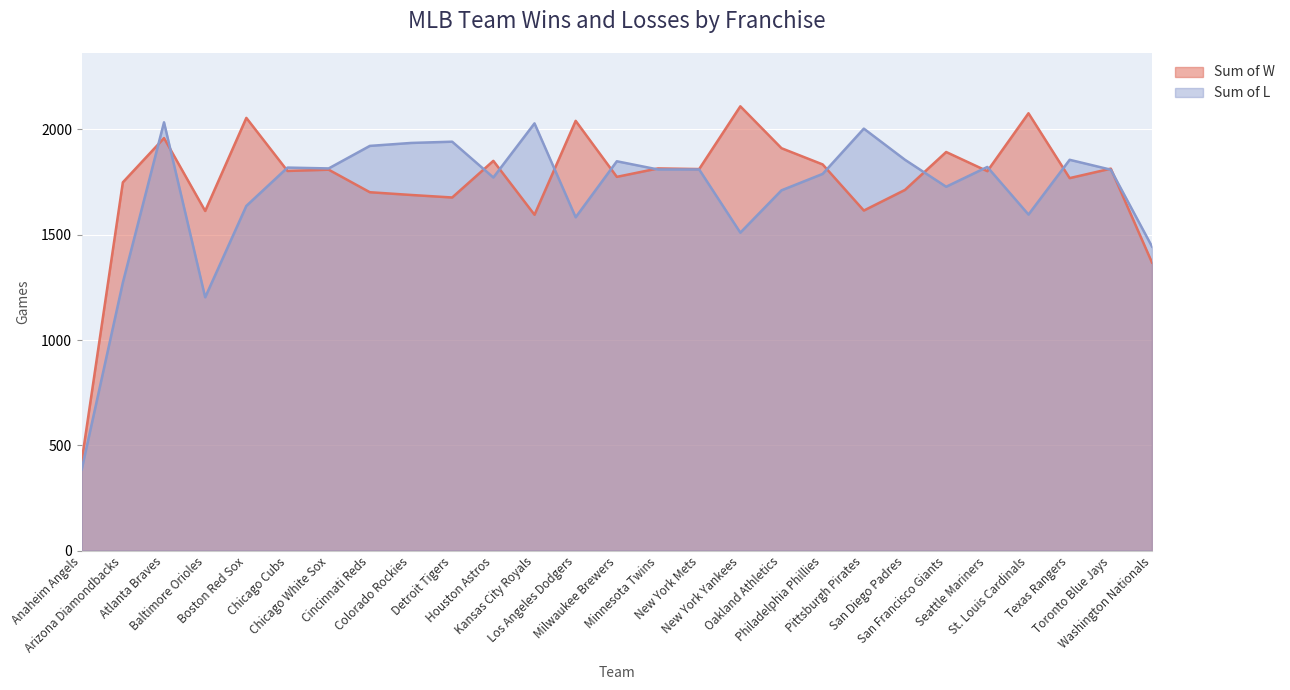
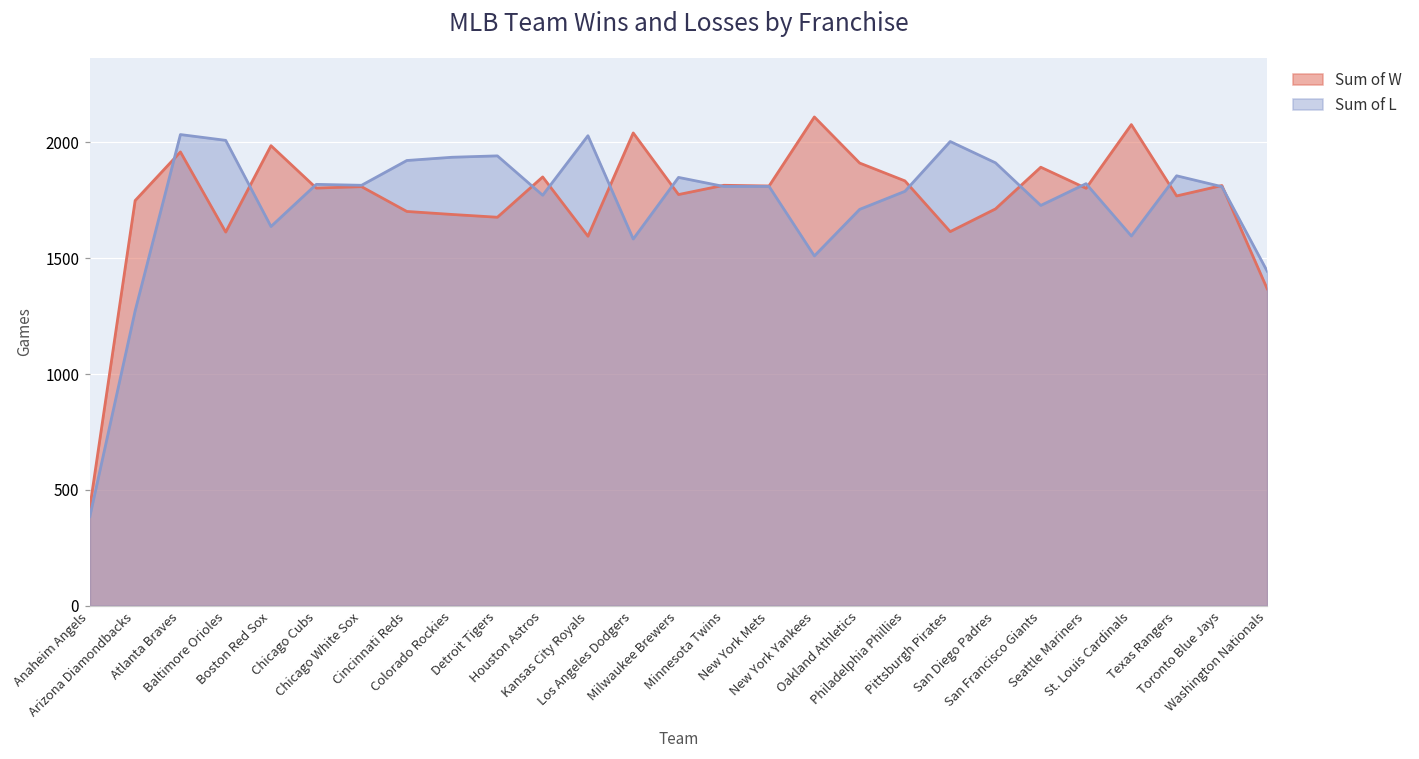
Sum of L, Baltimore Orioles: 1200 -> 2010
Sum of W, Boston Red Sox: 2060 -> 1990
Sum of L, San Diego Padres: 1860 -> 1910
